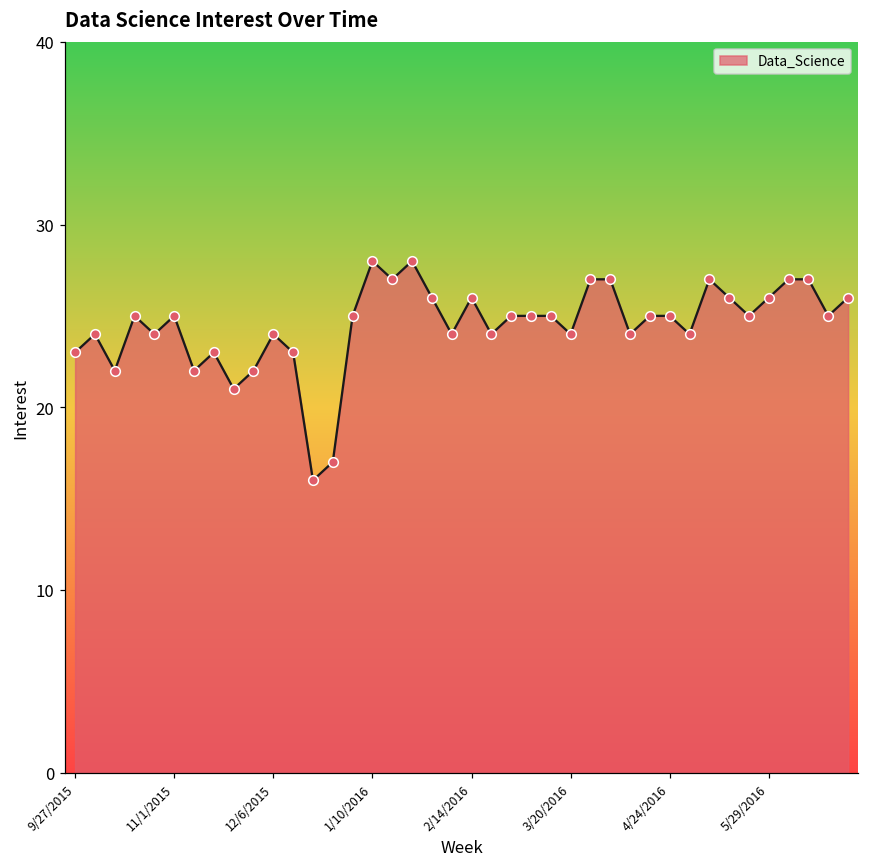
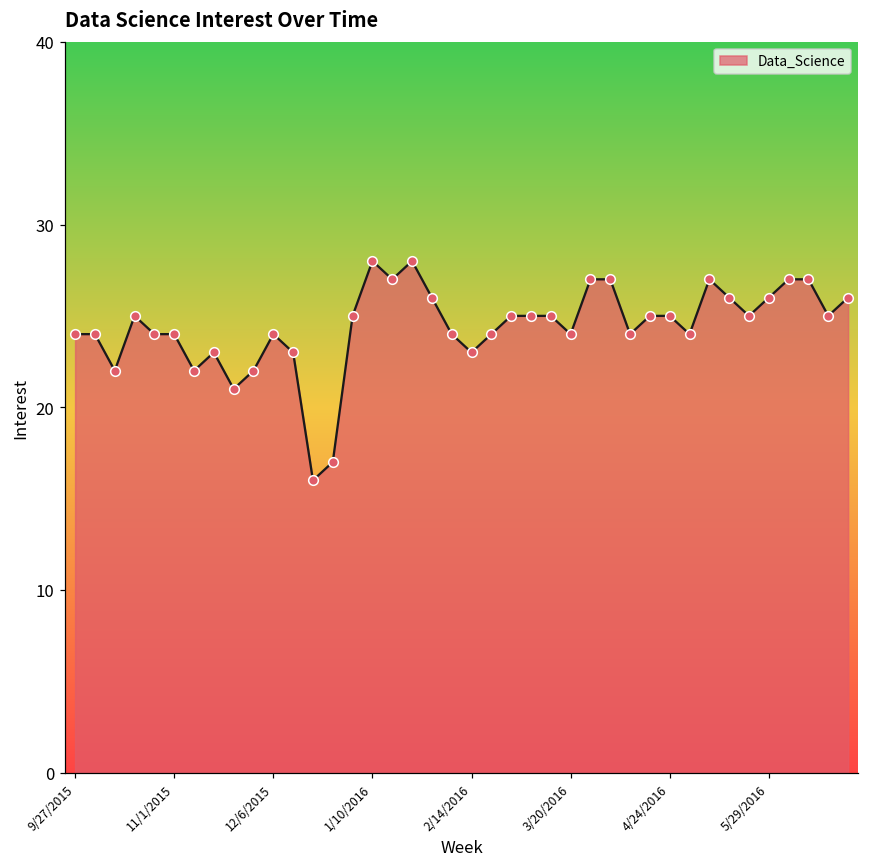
9/27/2015: 23 -> 24
11/1/2015: 25 -> 24
2/14/2016: 26 -> 23
